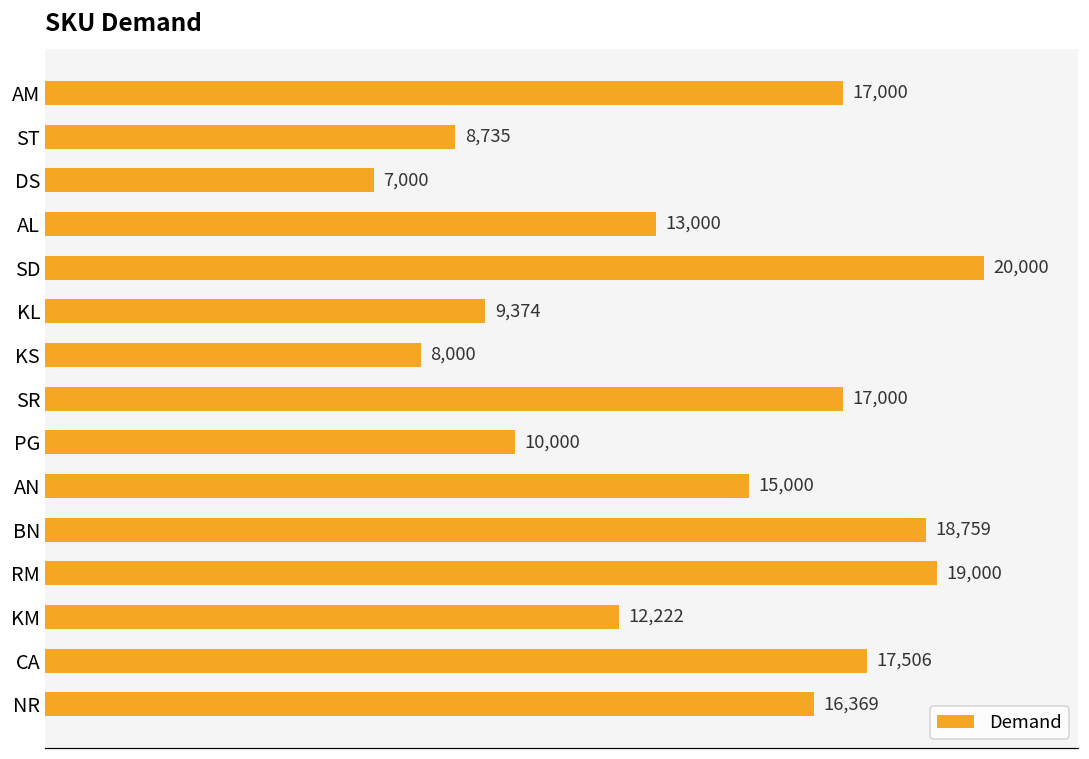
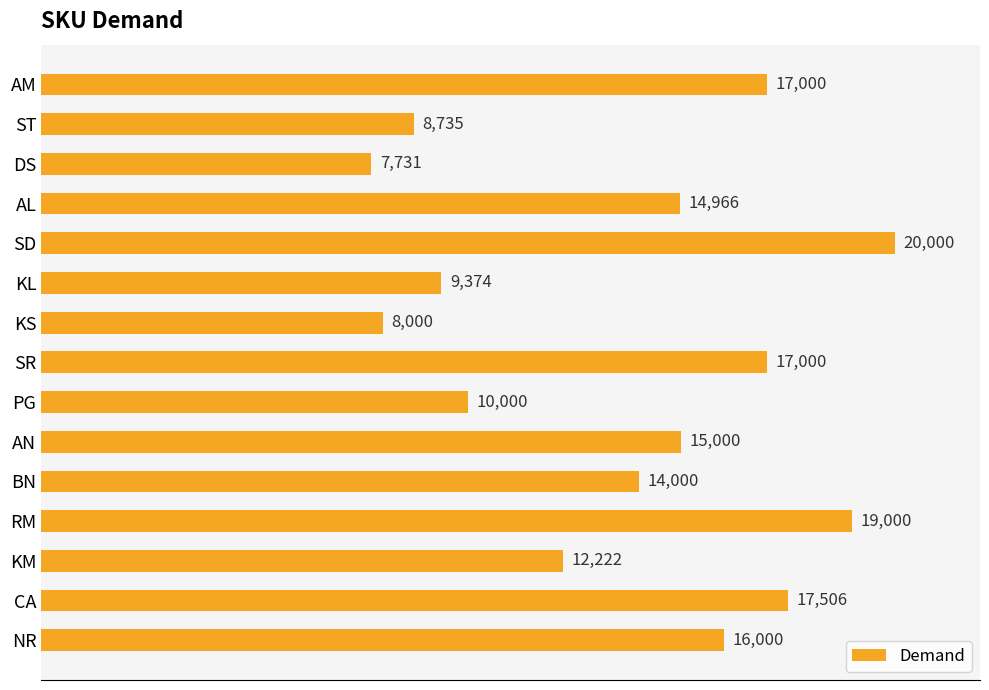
DS: 7,000 -> 7,731
AL: 13,000 -> 14,966
BN: 18,759 -> 14,000
NR: 16,369 -> 16,000
